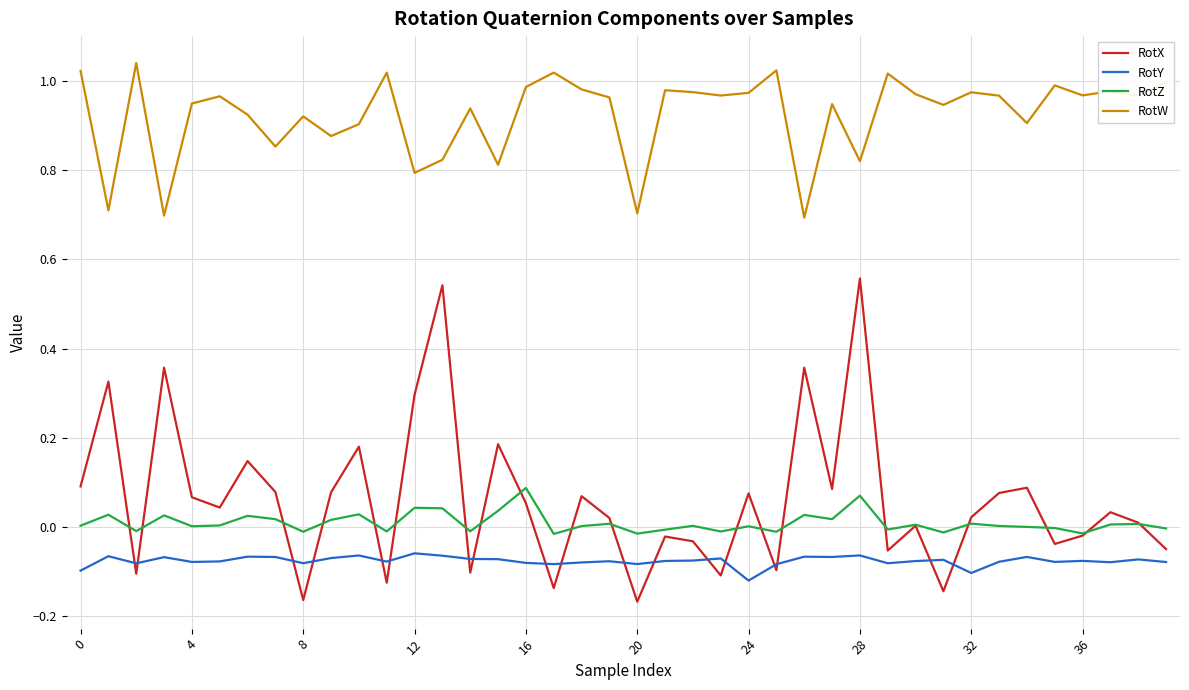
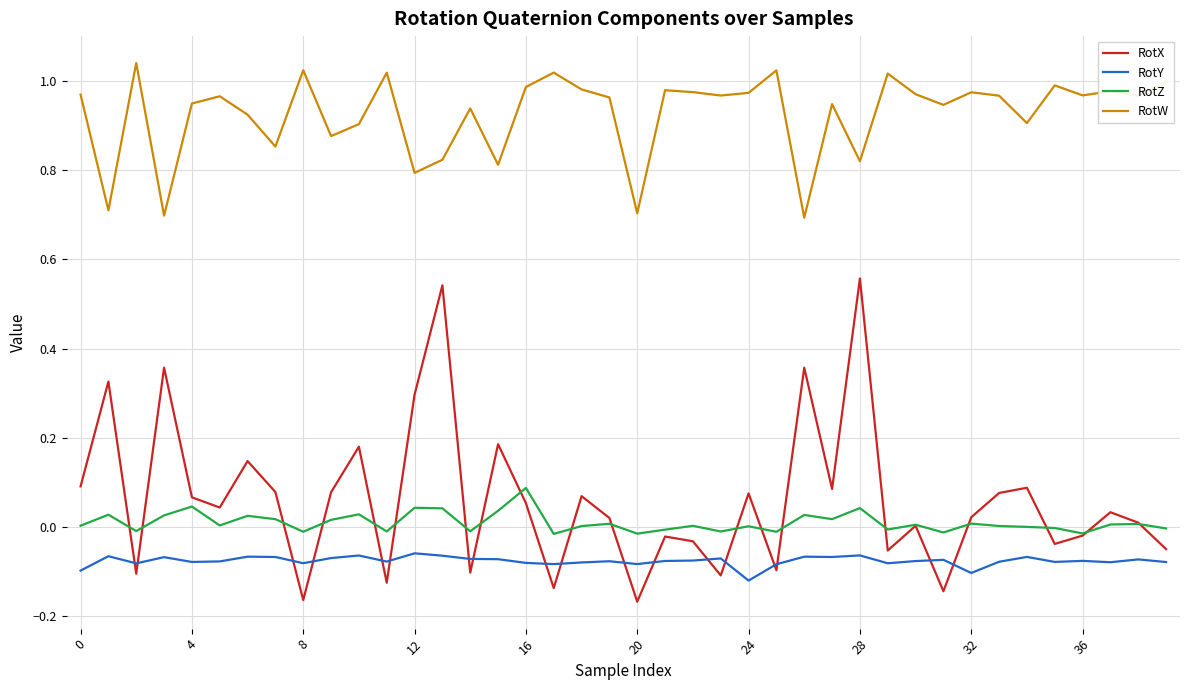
RotW, 0: 1.02 -> 0.97
RotZ, 4: 0.00 -> 0.05
RotW, 8: 0.92 -> 1.02
RotZ, 28: 0.07 -> 0.04
